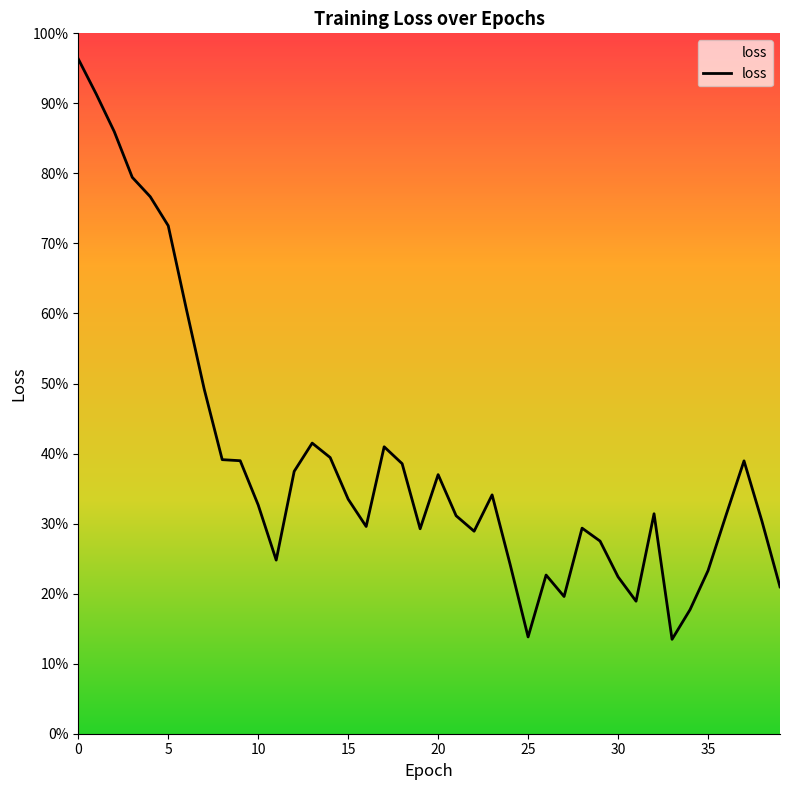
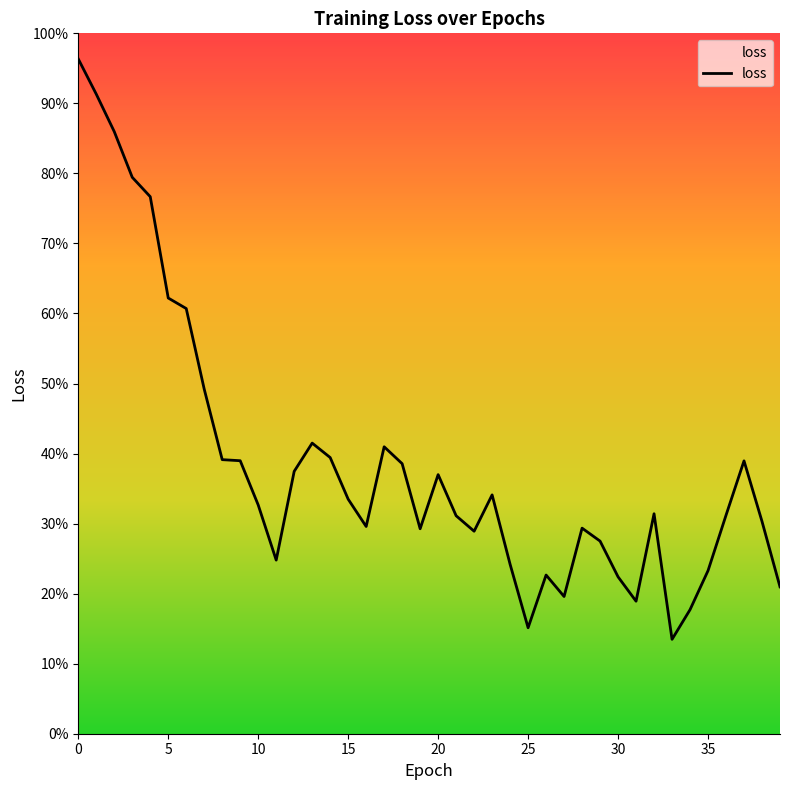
5: 73% -> 62%
25: 14% -> 15%
